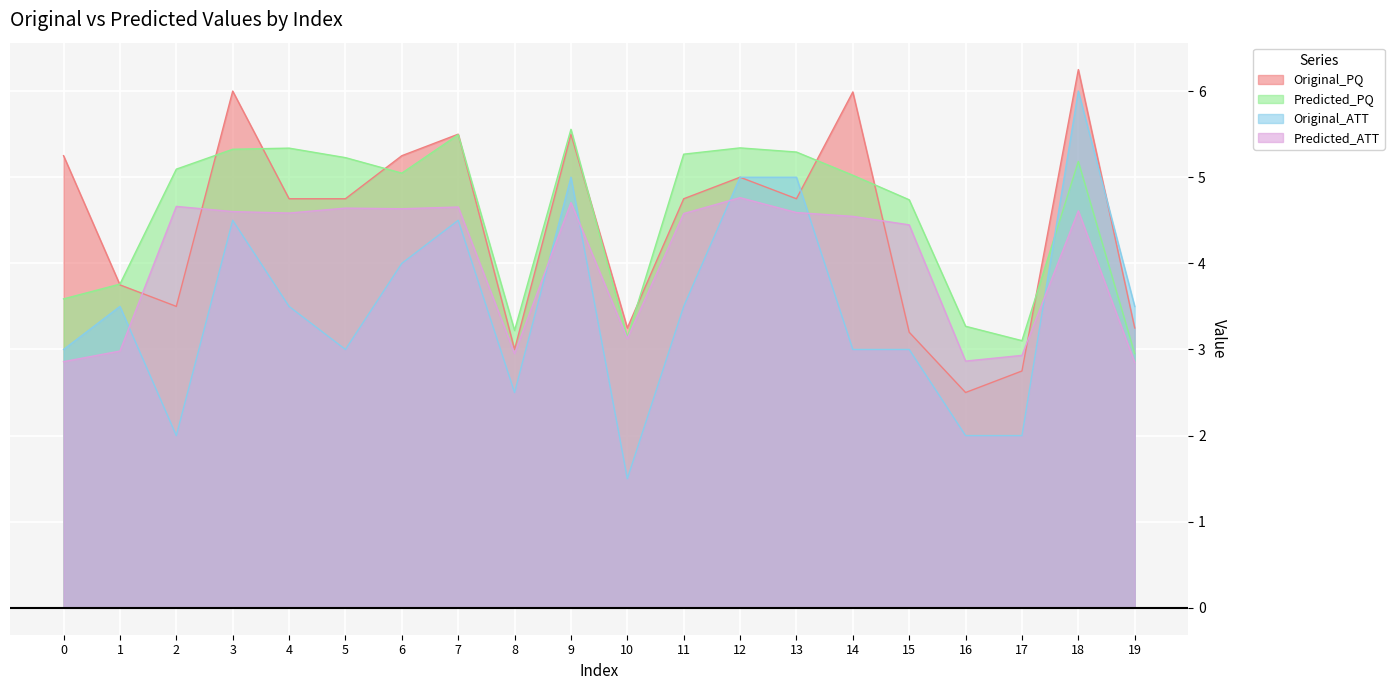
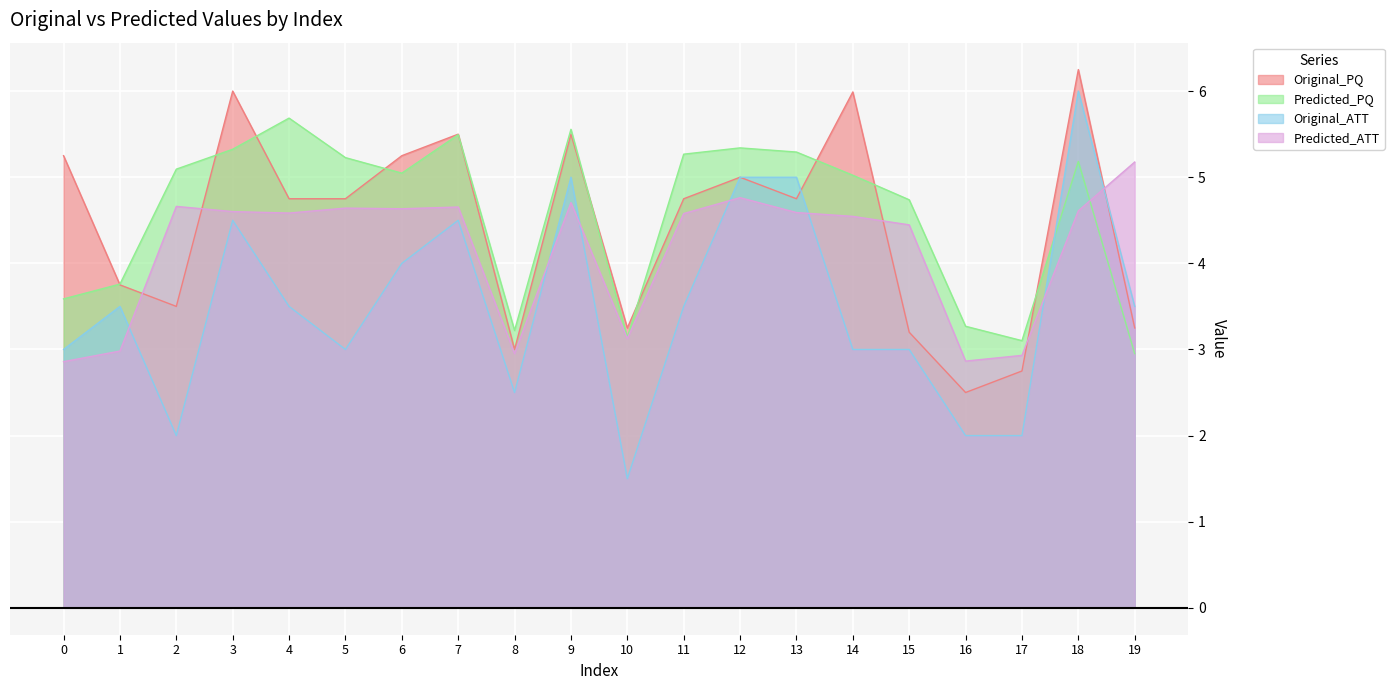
Predicted_PQ, 4: 5.3 -> 5.7
Predicted_ATT, 19: 2.8 -> 5.2
